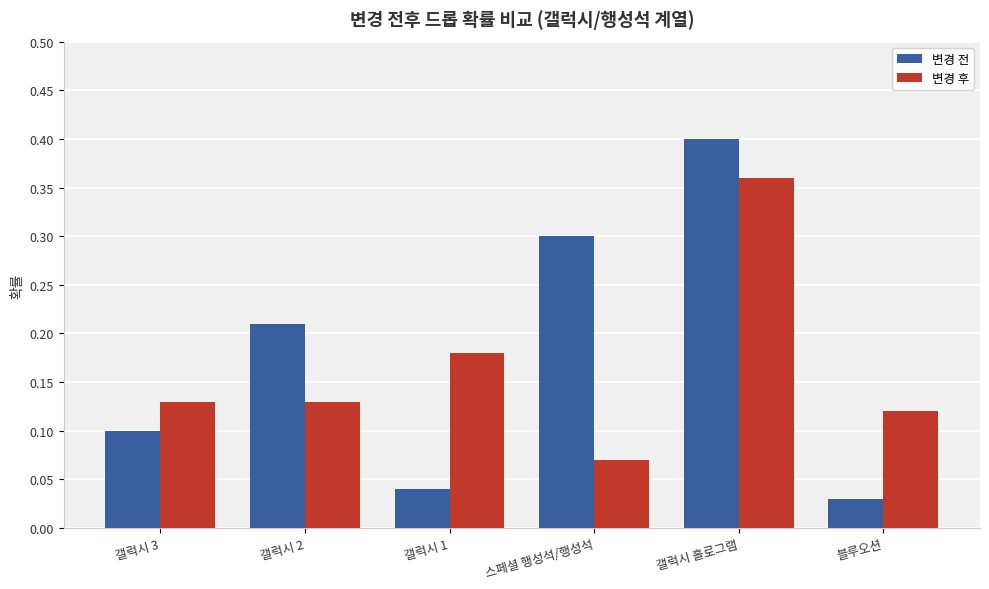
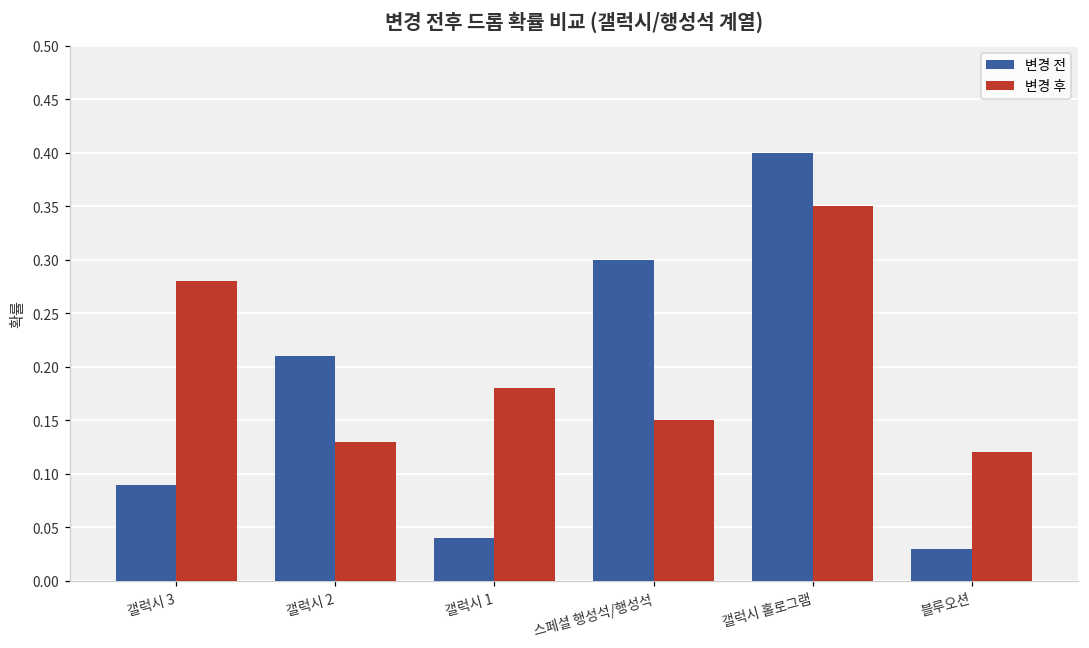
변경 전, 갤럭시 3: 0.10 -> 0.09
변경 후, 갤럭시 3: 0.13 -> 0.28
변경 후, 스페셜 행성석/행성석: 0.07 -> 0.15
변경 후, 갤럭시 홀로그램: 0.36 -> 0.35
